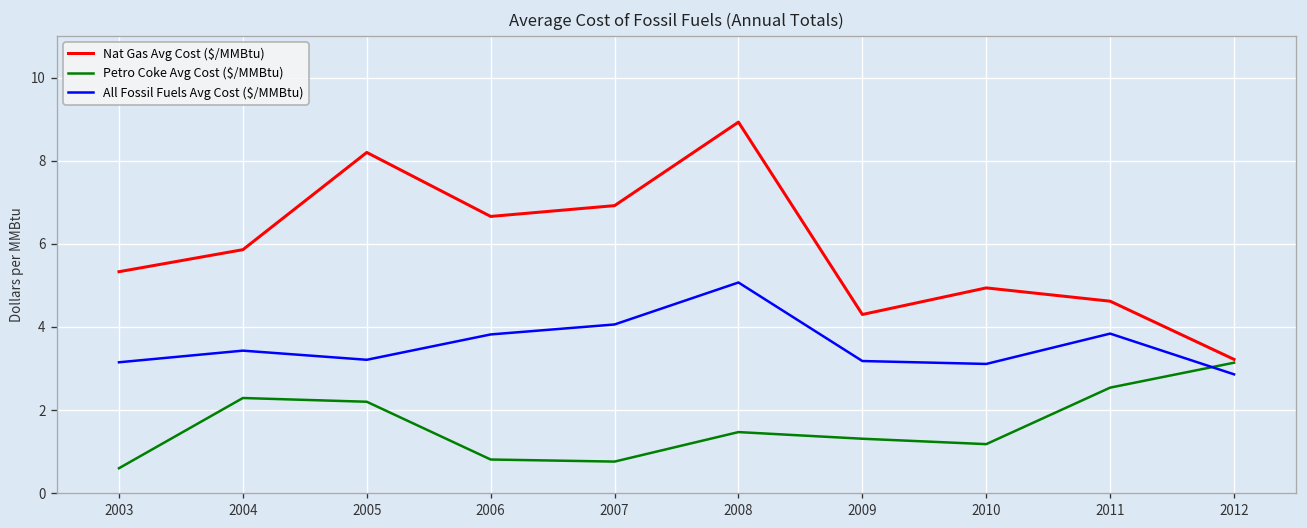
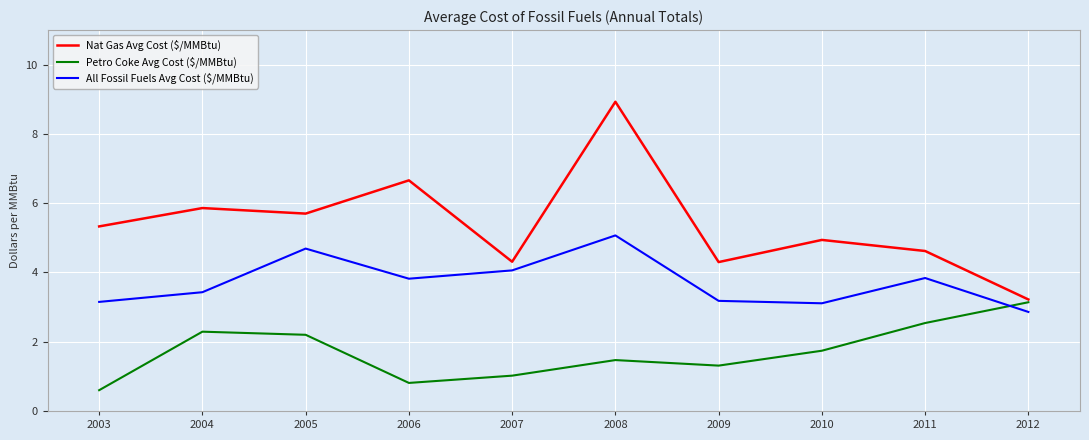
Nat Gas Avg Cost ($/MMBtu), 2005: 8.2 -> 5.7
All Fossil Fuels Avg Cost ($/MMBtu), 2005: 3.2 -> 4.7
Nat Gas Avg Cost ($/MMBtu), 2007: 6.9 -> 4.3
Petro Coke Avg Cost ($/MMBtu), 2007: 0.8 -> 1.0
Petro Coke Avg Cost ($/MMBtu), 2010: 1.2 -> 1.7
